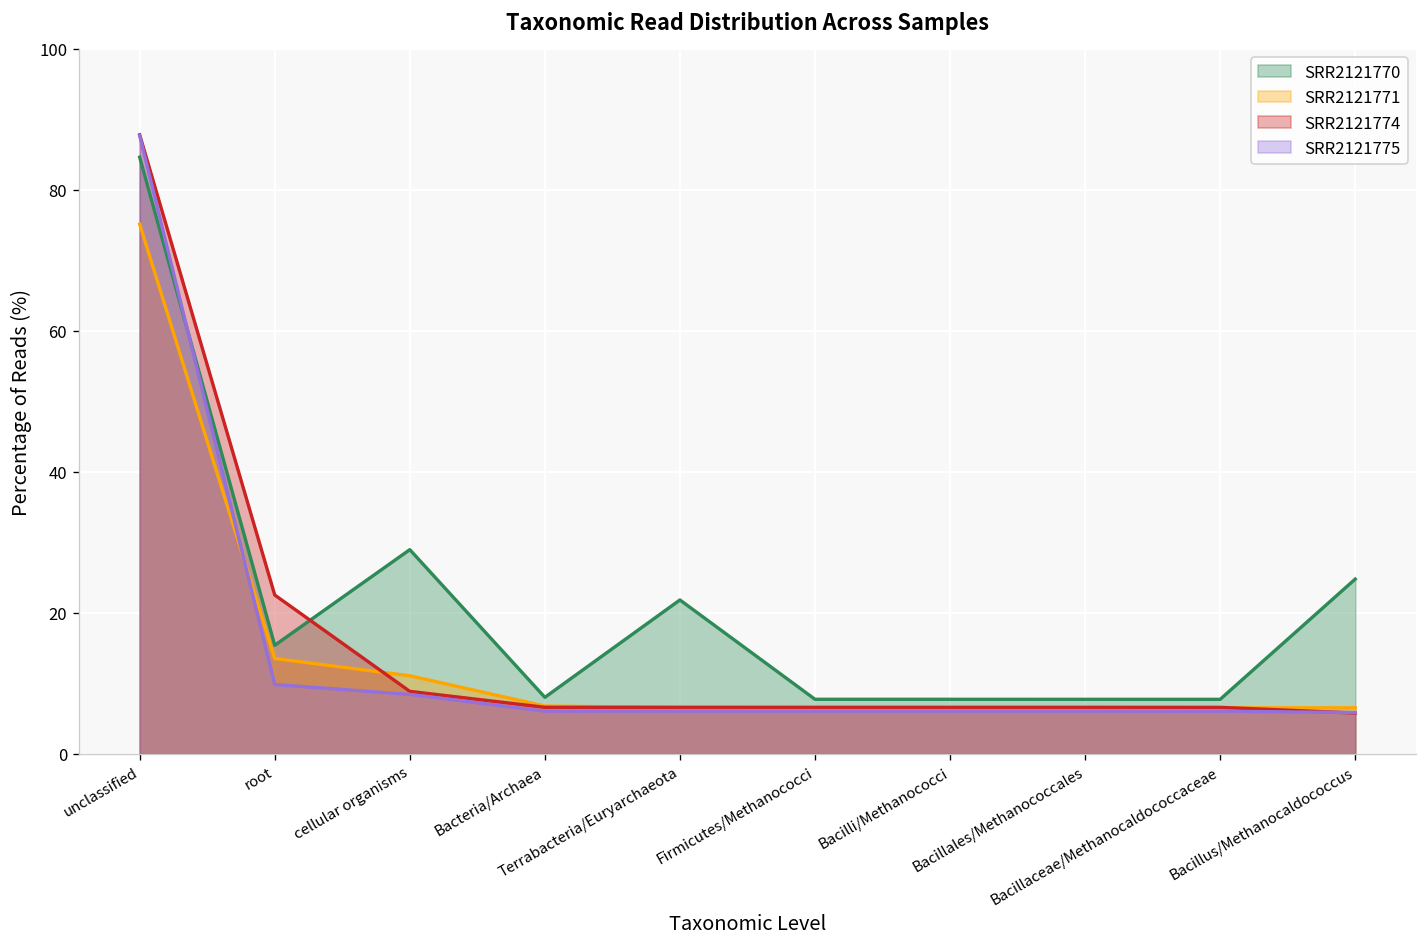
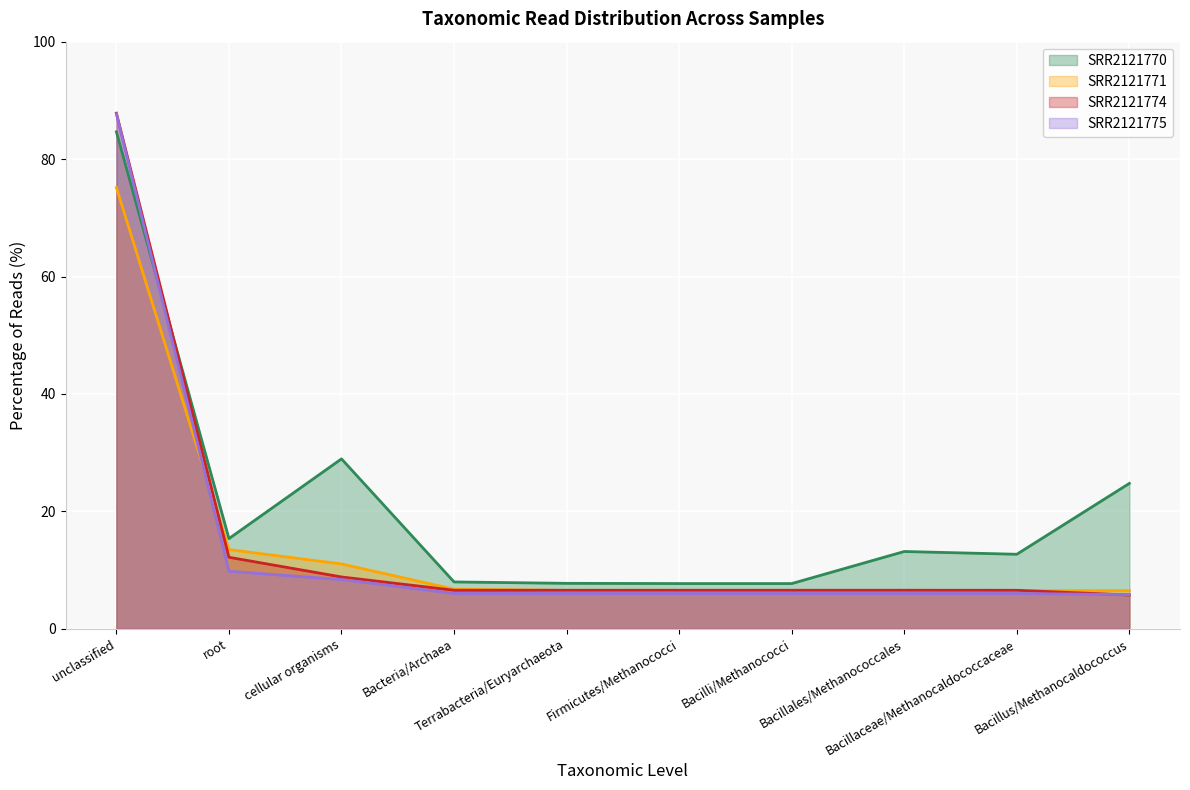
SRR2121774, root: 23 -> 12
SRR2121770, Terrabacteria/Euryarchaeota: 22 -> 8
SRR2121770, Bacillales/Methanococcales: 8 -> 13
SRR2121770, Bacillaceae/Methanocaldococcaceae: 8 -> 13
